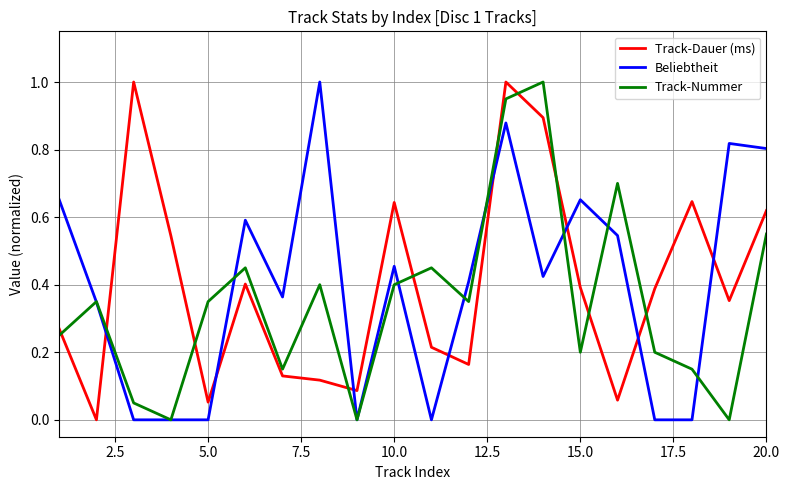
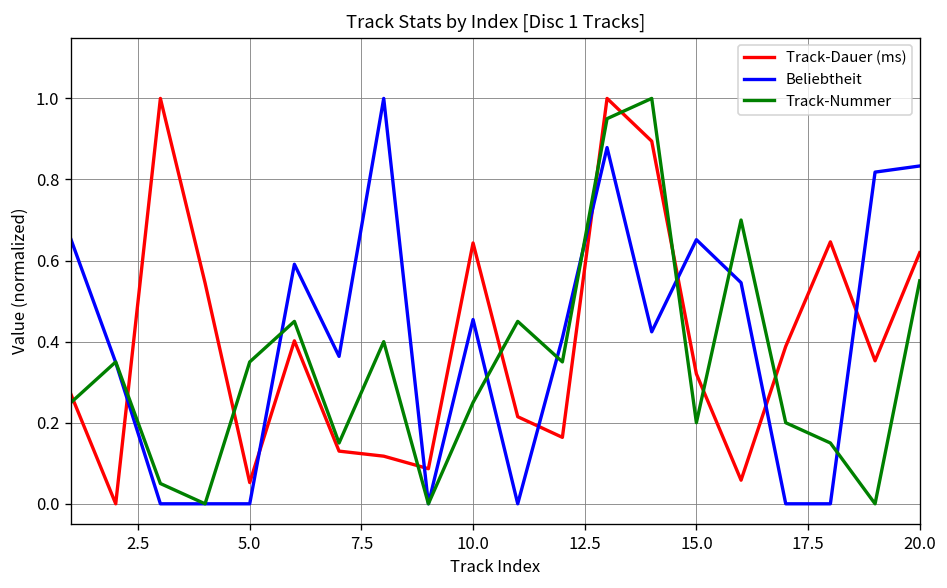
Track-Nummer, 10.0: 0.40 -> 0.25
Track-Dauer (ms), 15.0: 0.39 -> 0.32
Beliebtheit, 20.0: 0.80 -> 0.83
